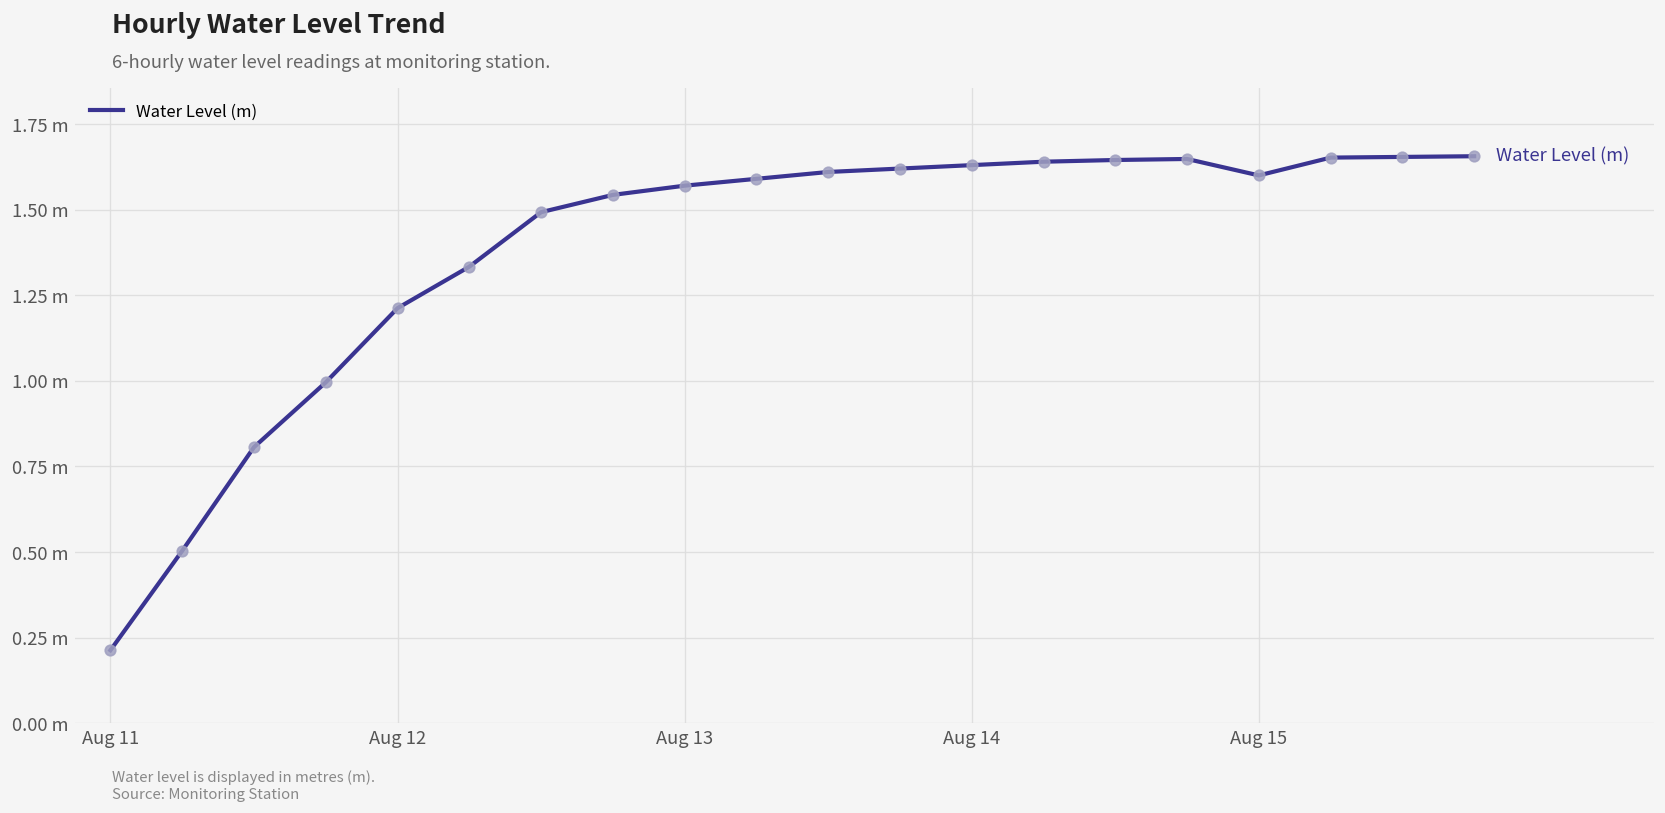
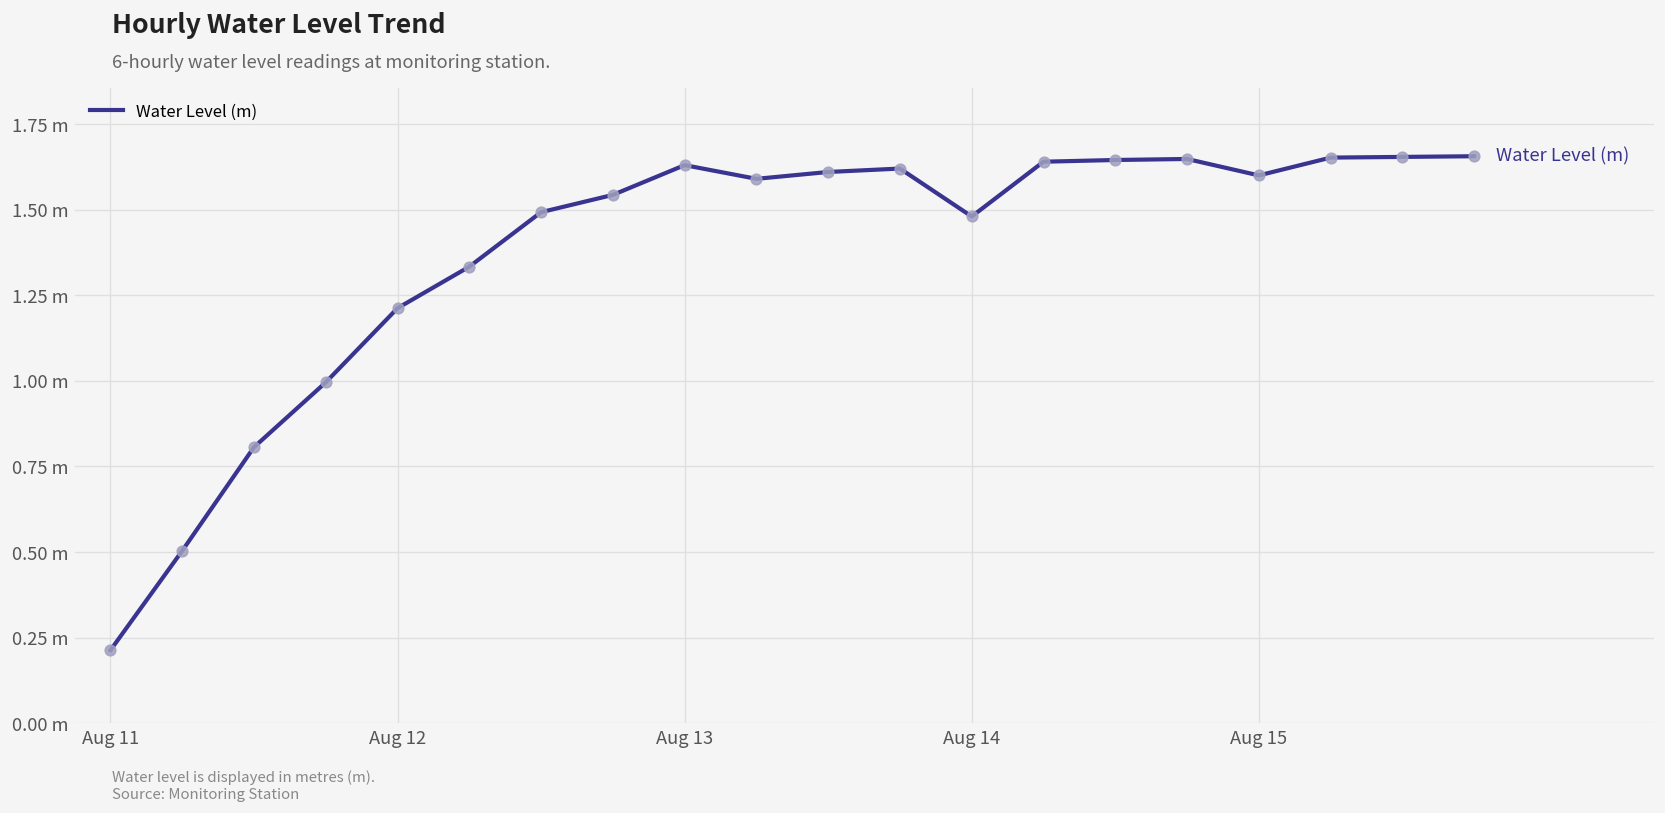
Aug 13: 1.57 m -> 1.63 m
Aug 14: 1.63 m -> 1.48 m
